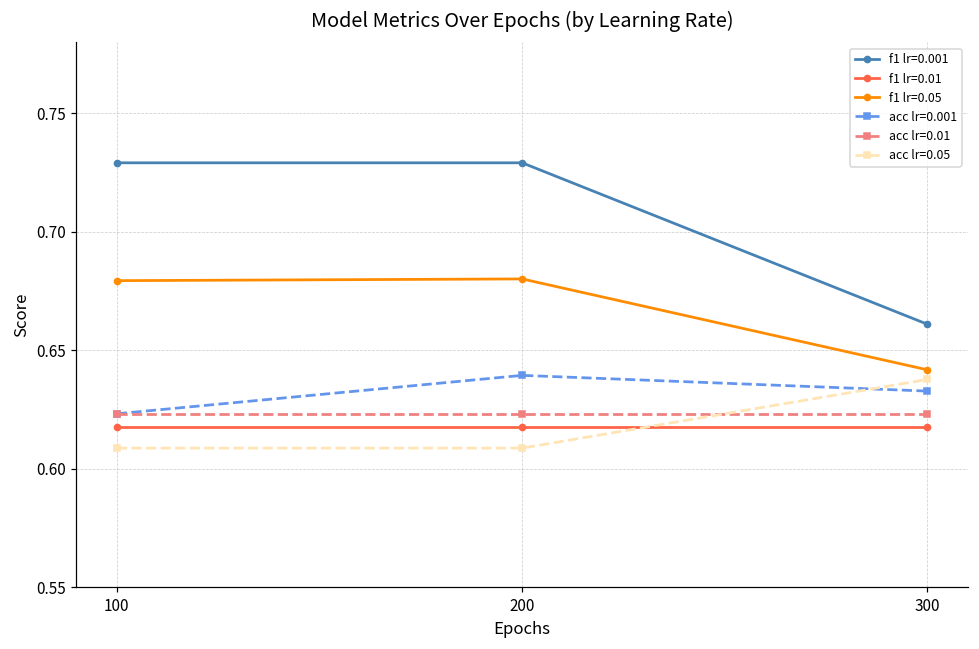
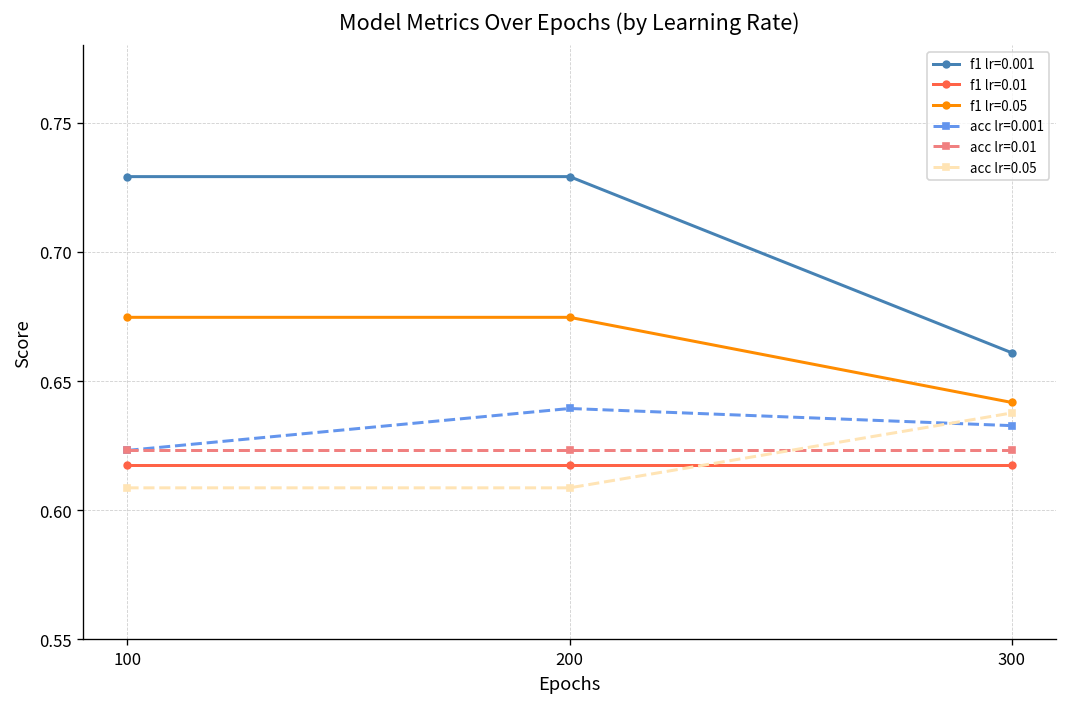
f1 lr=0.05, 100: 0.679 -> 0.675
f1 lr=0.05, 200: 0.680 -> 0.675
